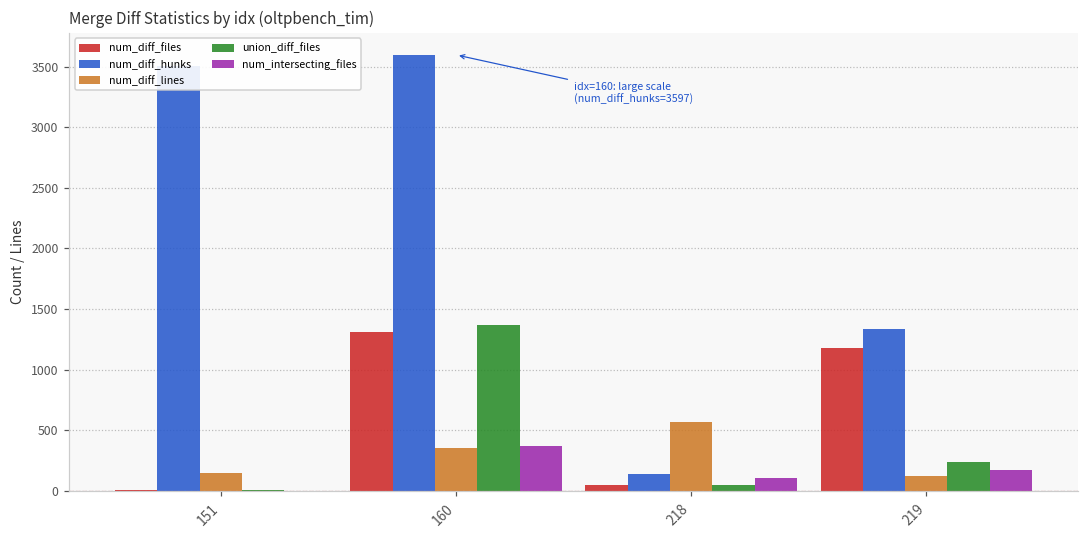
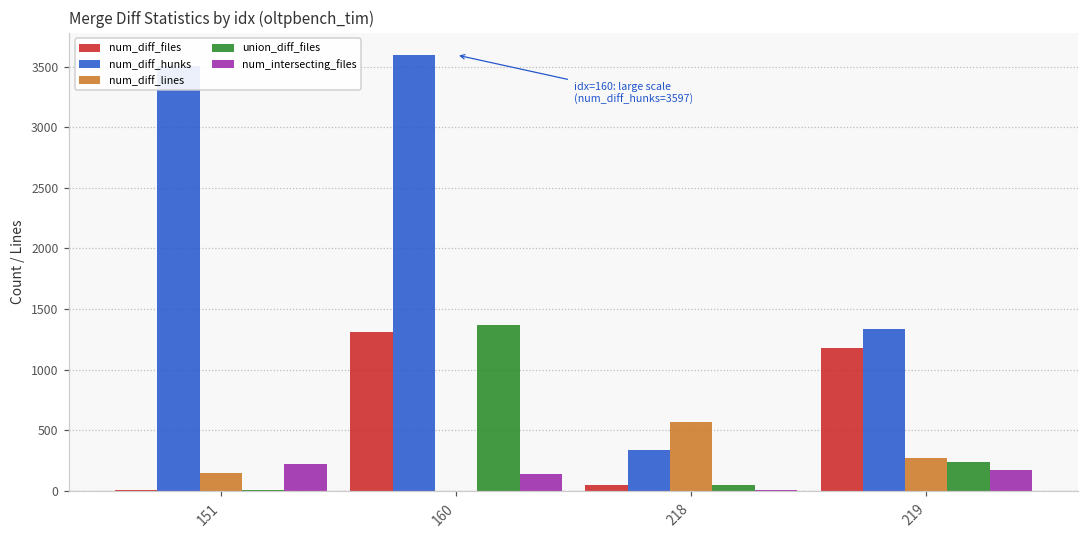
num_intersecting_files, 151: 0 -> 220
num_diff_lines, 160: 350 -> 0
num_intersecting_files, 160: 370 -> 140
num_diff_hunks, 218: 140 -> 340
num_intersecting_files, 218: 100 -> 0
num_diff_lines, 219: 120 -> 270
